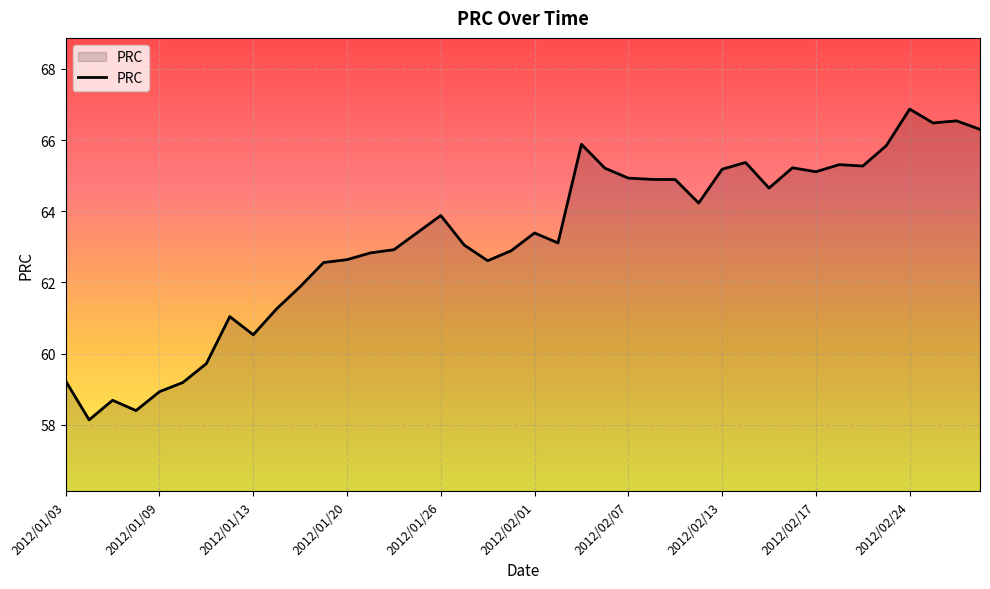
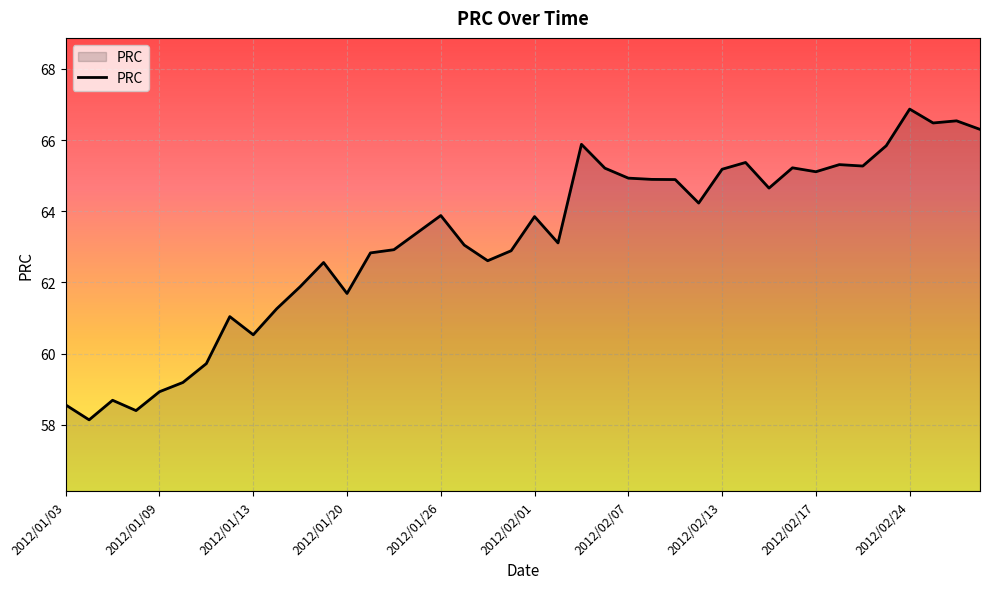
2012/01/03: 59.2 -> 58.6
2012/01/20: 62.6 -> 61.7
2012/02/01: 63.4 -> 63.9
